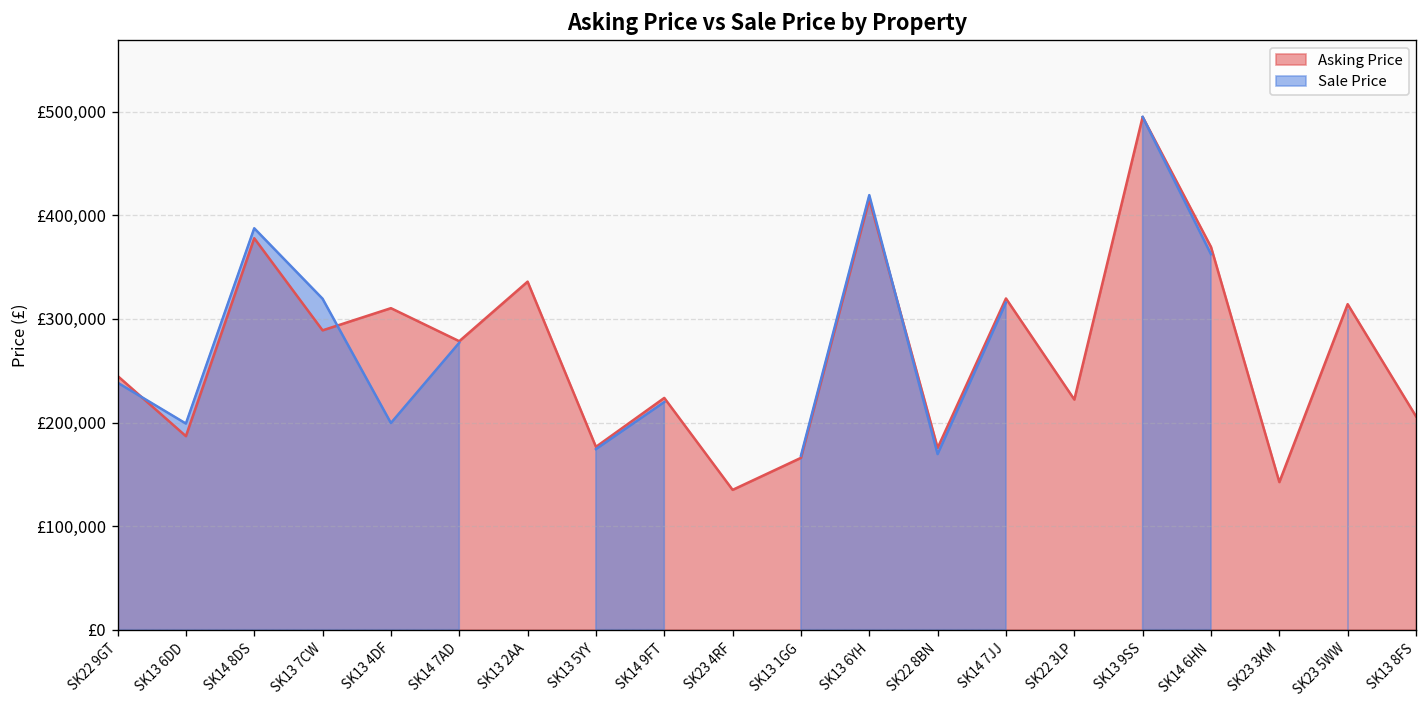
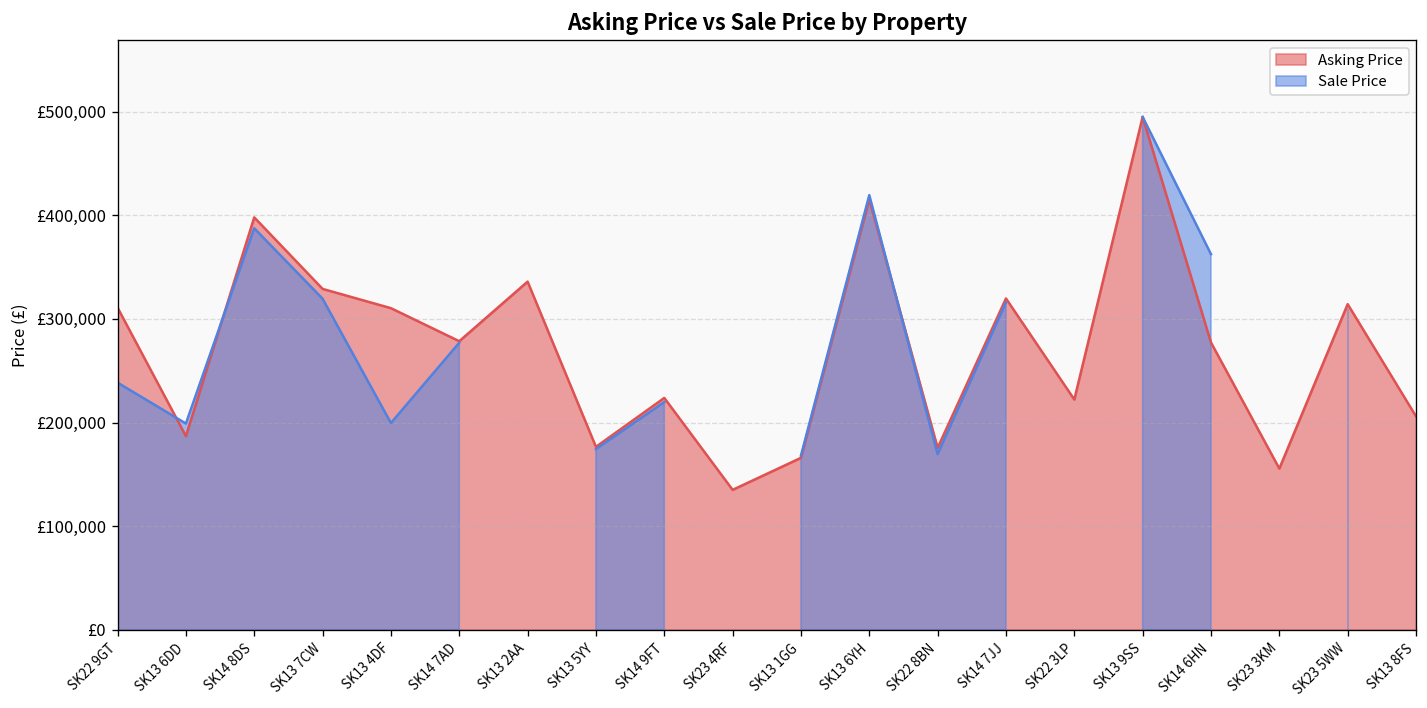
Asking Price, SK22 9GT: £250,000 -> £310,000
Asking Price, SK14 8DS: £380,000 -> £400,000
Asking Price, SK13 7CW: £290,000 -> £330,000
Asking Price, SK14 6HN: £370,000 -> £280,000
Asking Price, SK23 3KM: £140,000 -> £160,000
